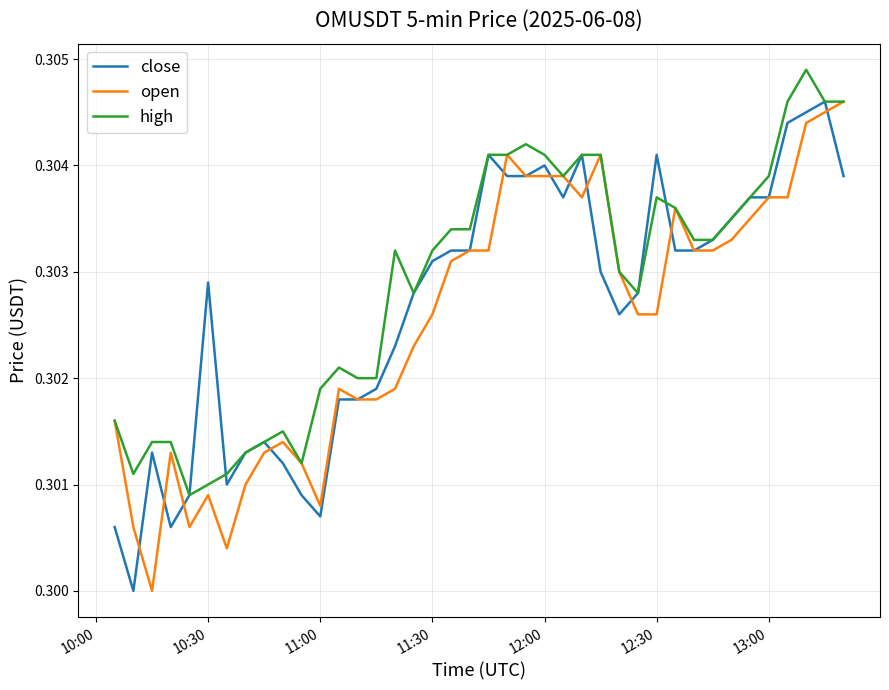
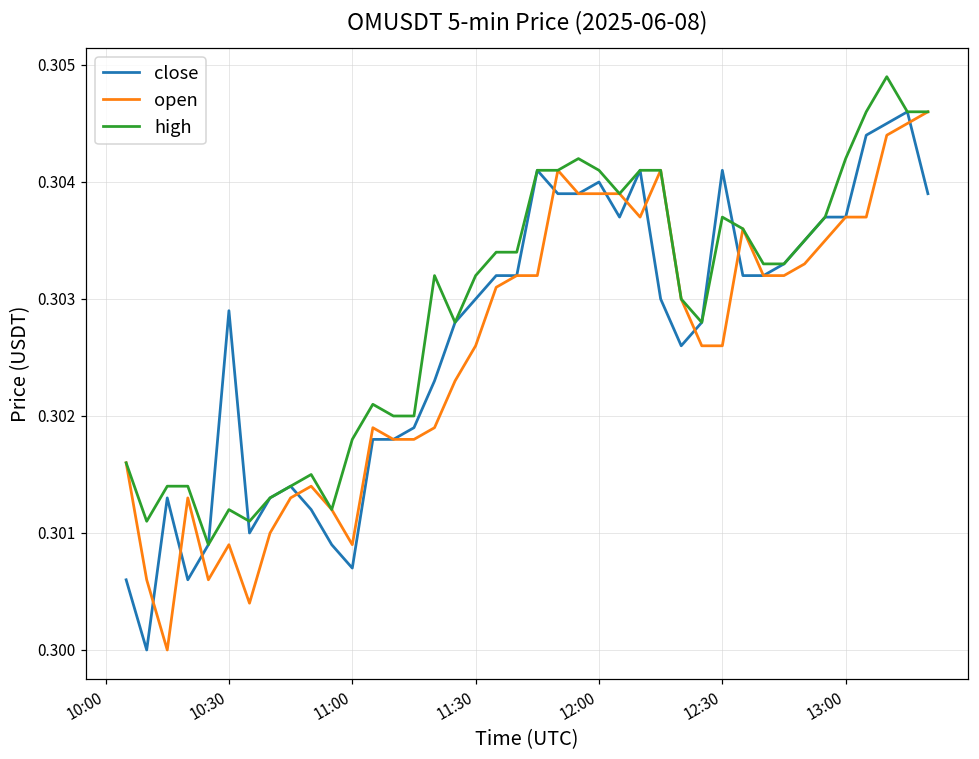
high, 10:30: 0.3010 -> 0.3012
open, 11:00: 0.3008 -> 0.3009
high, 11:00: 0.3019 -> 0.3018
close, 11:30: 0.3031 -> 0.3030
high, 13:00: 0.3039 -> 0.3042
